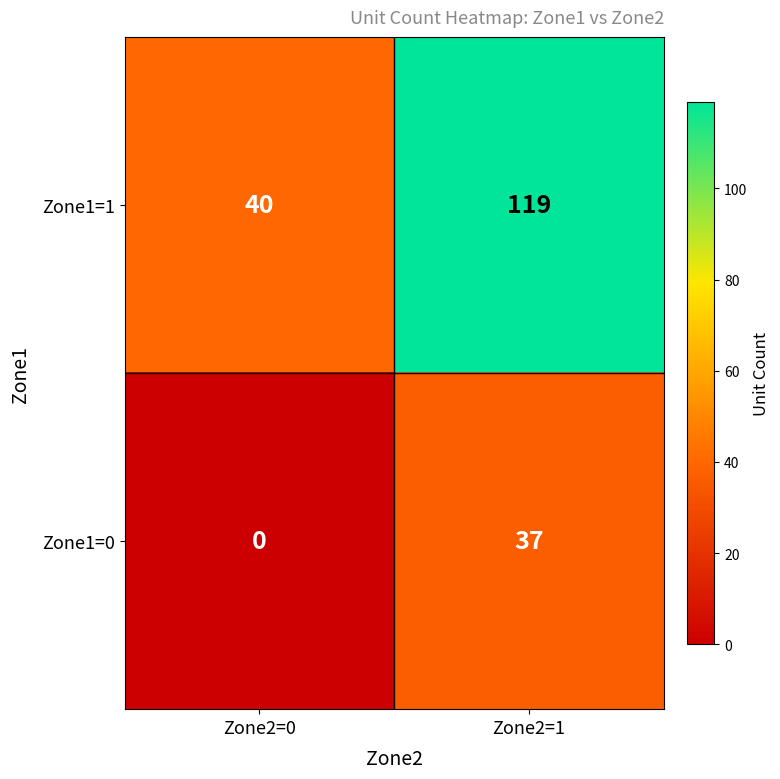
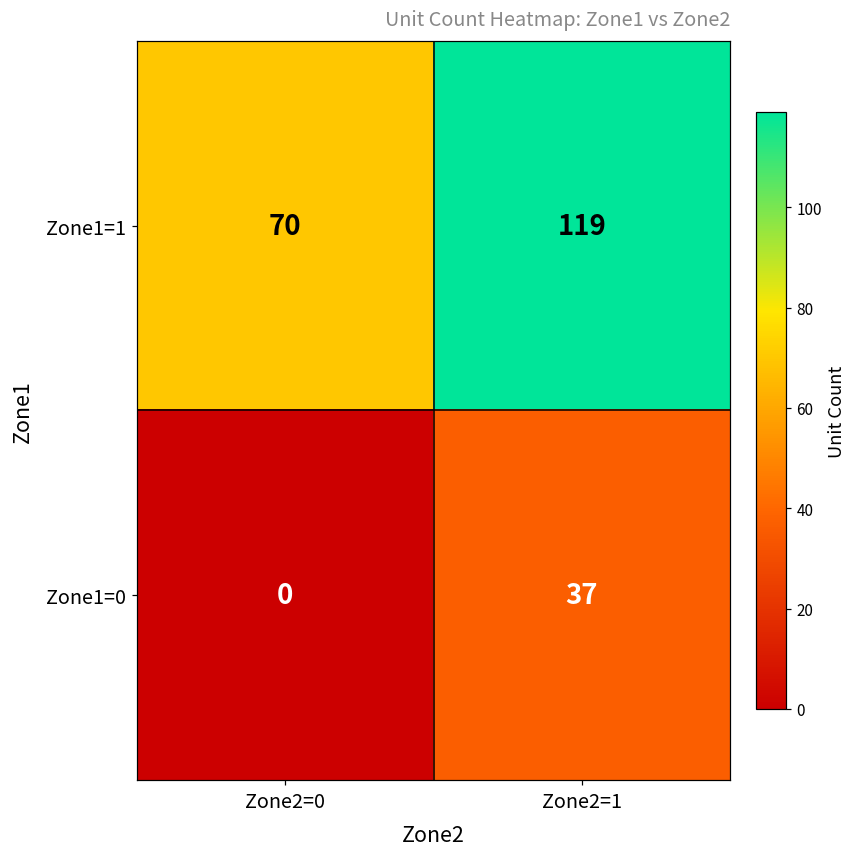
Zone1=1, Zone2=0: 40 -> 70
